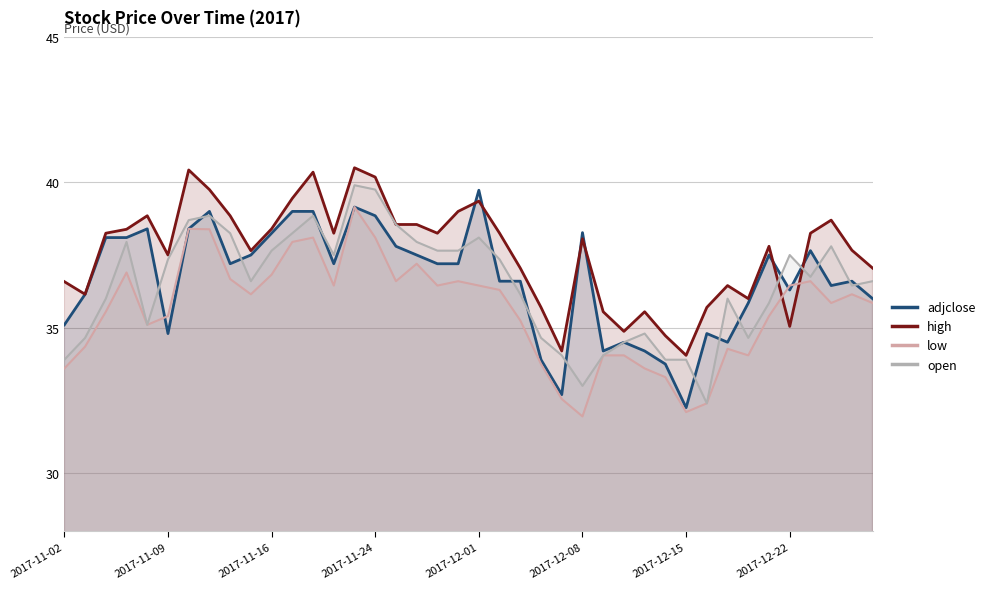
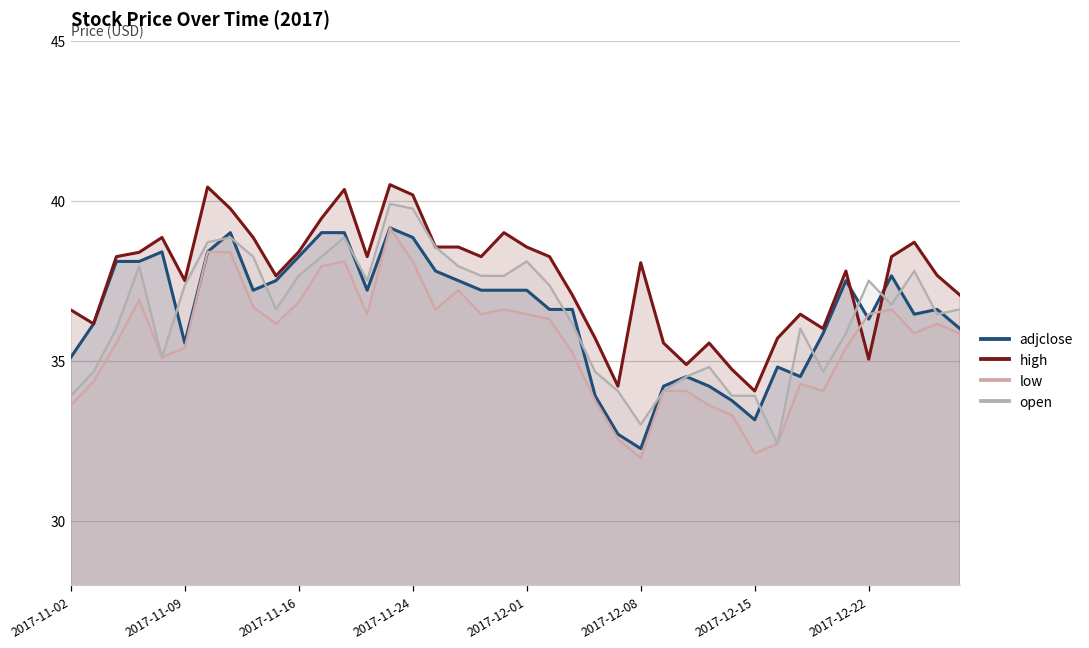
adjclose, 2017-11-09: 34.8 -> 35.5
adjclose, 2017-12-01: 39.7 -> 37.2
high, 2017-12-01: 39.4 -> 38.5
adjclose, 2017-12-08: 38.3 -> 32.3
adjclose, 2017-12-15: 32.3 -> 33.2
